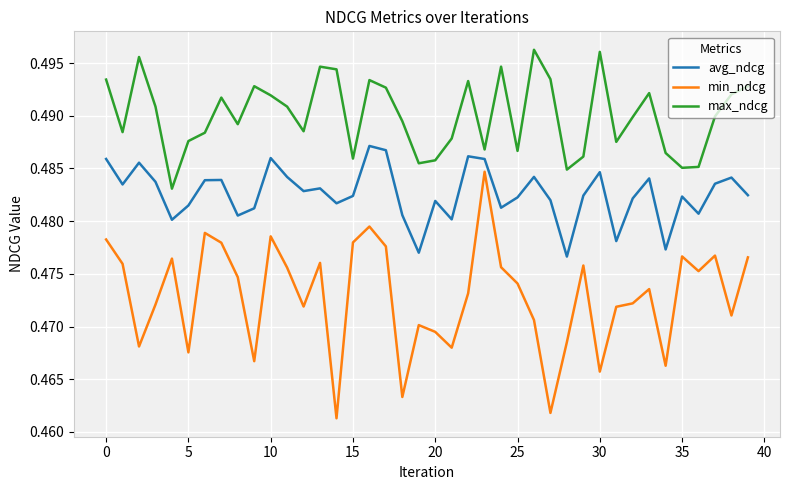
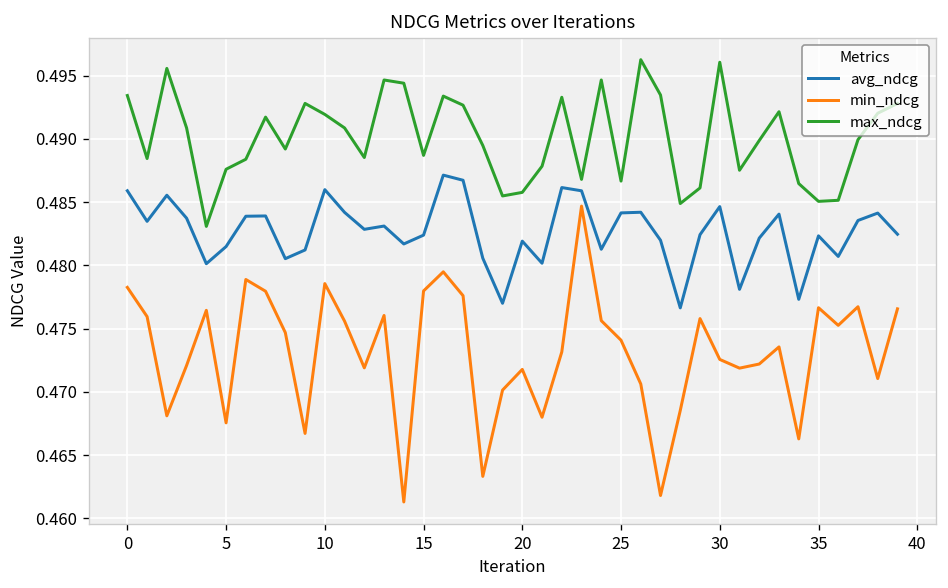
max_ndcg, 15: 0.4859 -> 0.4887
min_ndcg, 20: 0.4695 -> 0.4718
avg_ndcg, 25: 0.4823 -> 0.4841
min_ndcg, 30: 0.4657 -> 0.4726
